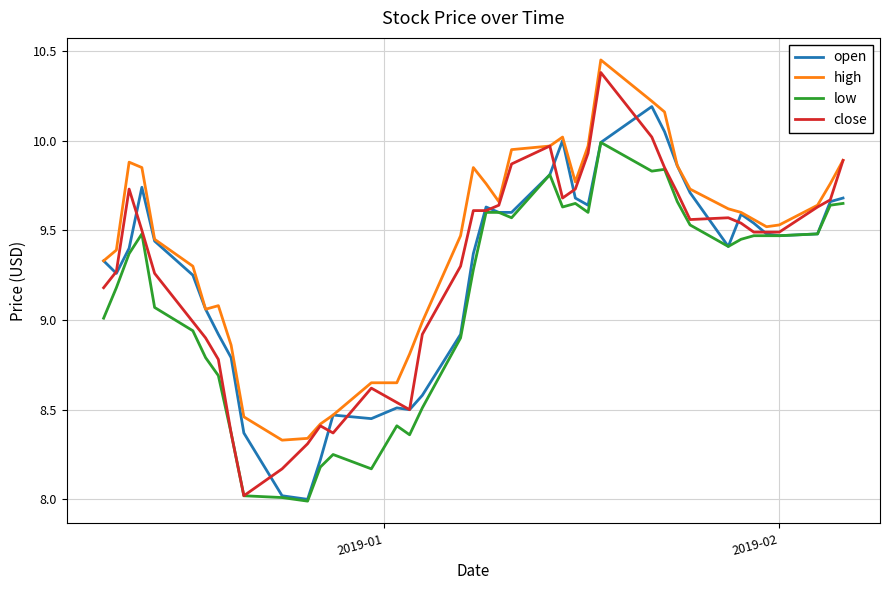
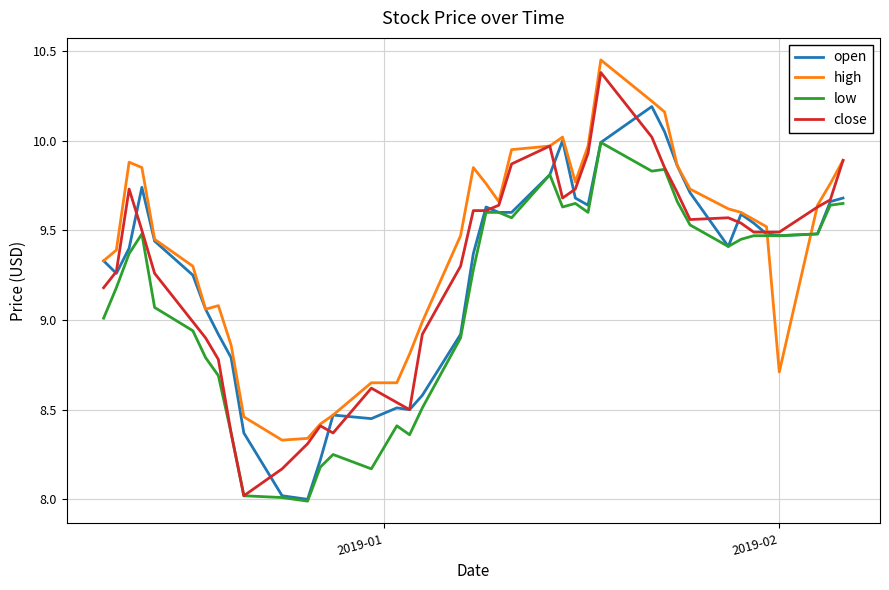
high, 2019-02: 9.53 -> 8.71
